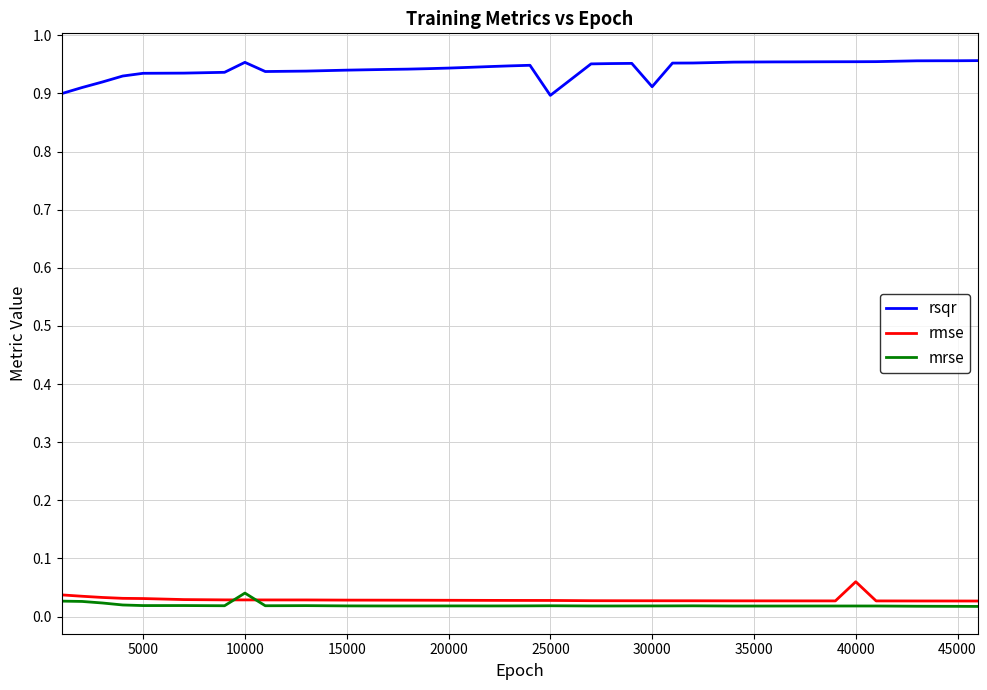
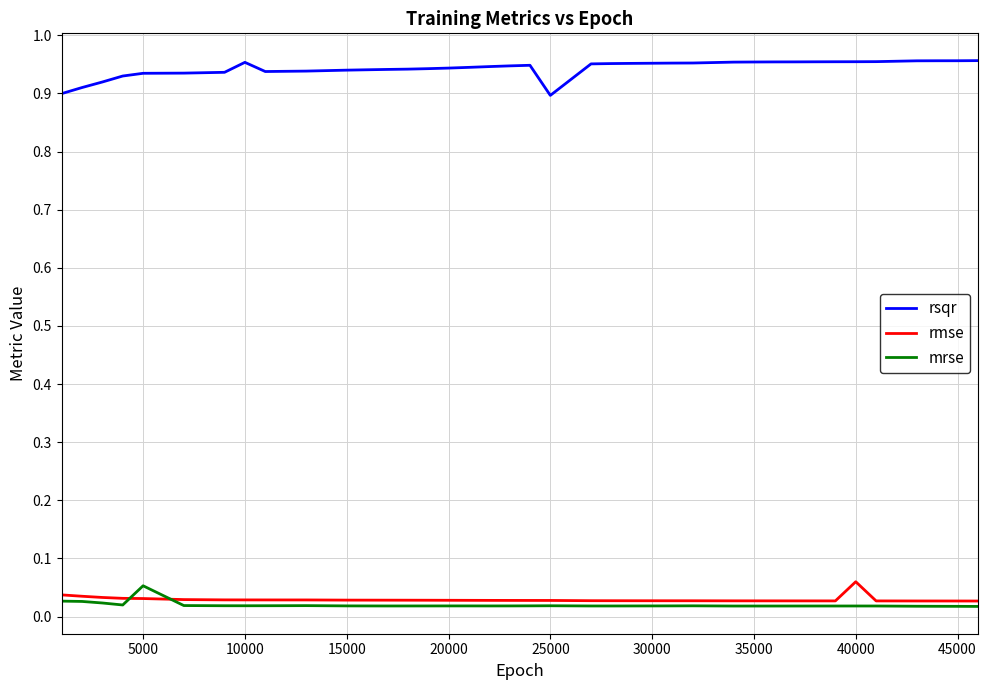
mrse, 5000: 0.02 -> 0.05
mrse, 10000: 0.04 -> 0.02
rsqr, 30000: 0.91 -> 0.95
